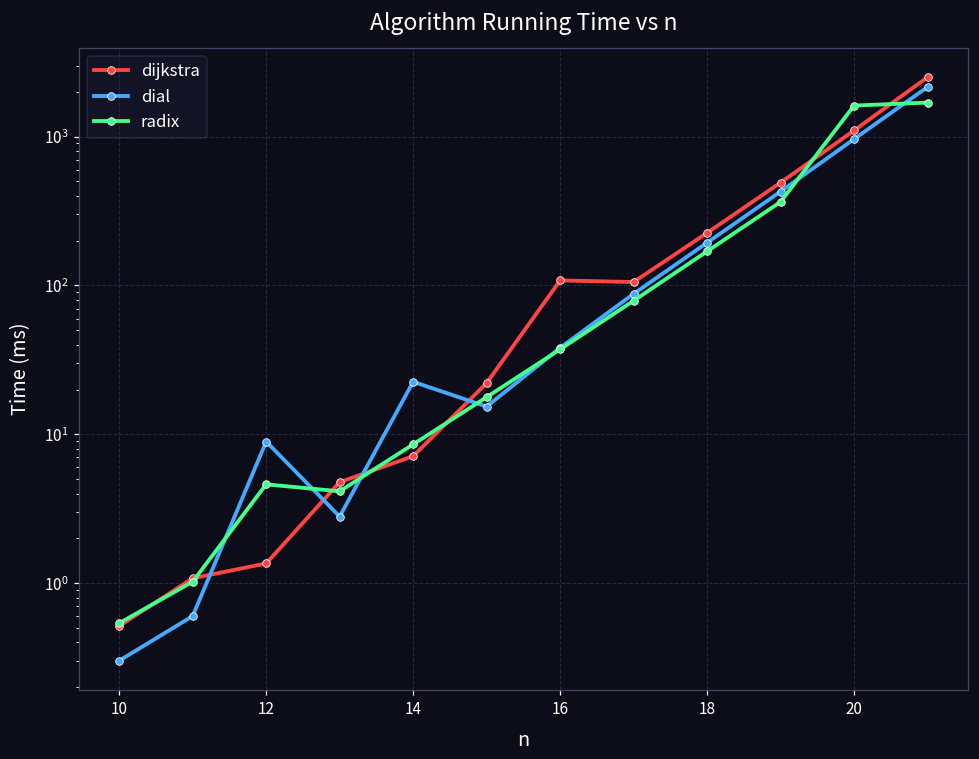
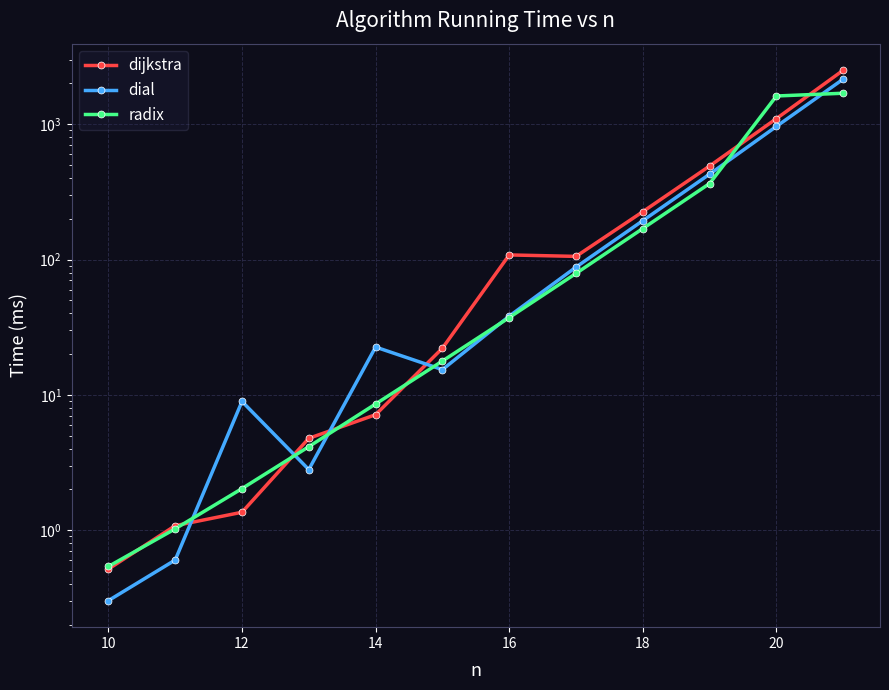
radix, 12: 4.6 -> 2.0
